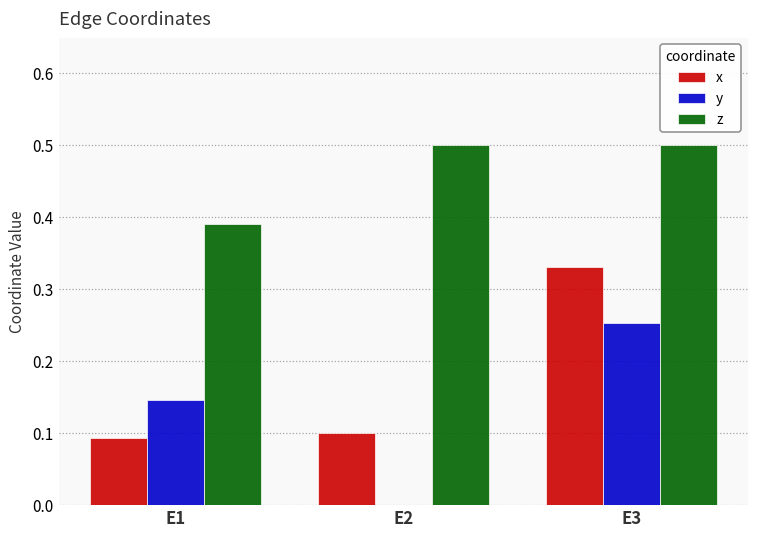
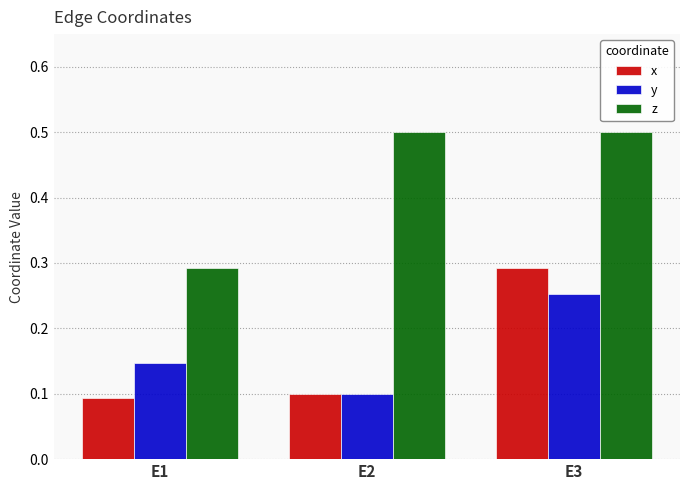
z, E1: 0.39 -> 0.29
y, E2: 0.0 -> 0.1
x, E3: 0.33 -> 0.29
